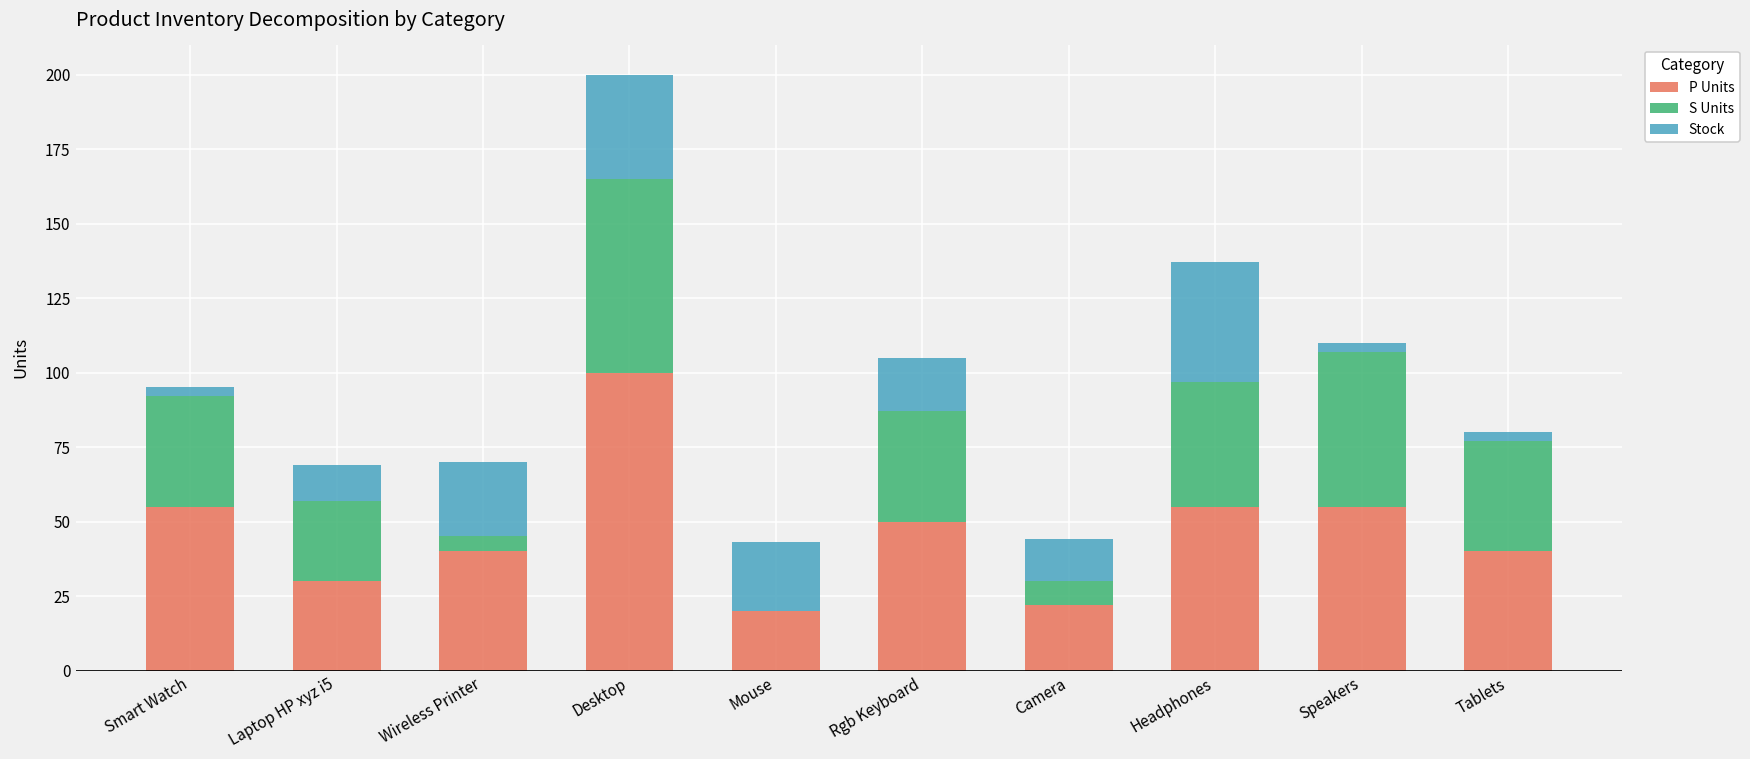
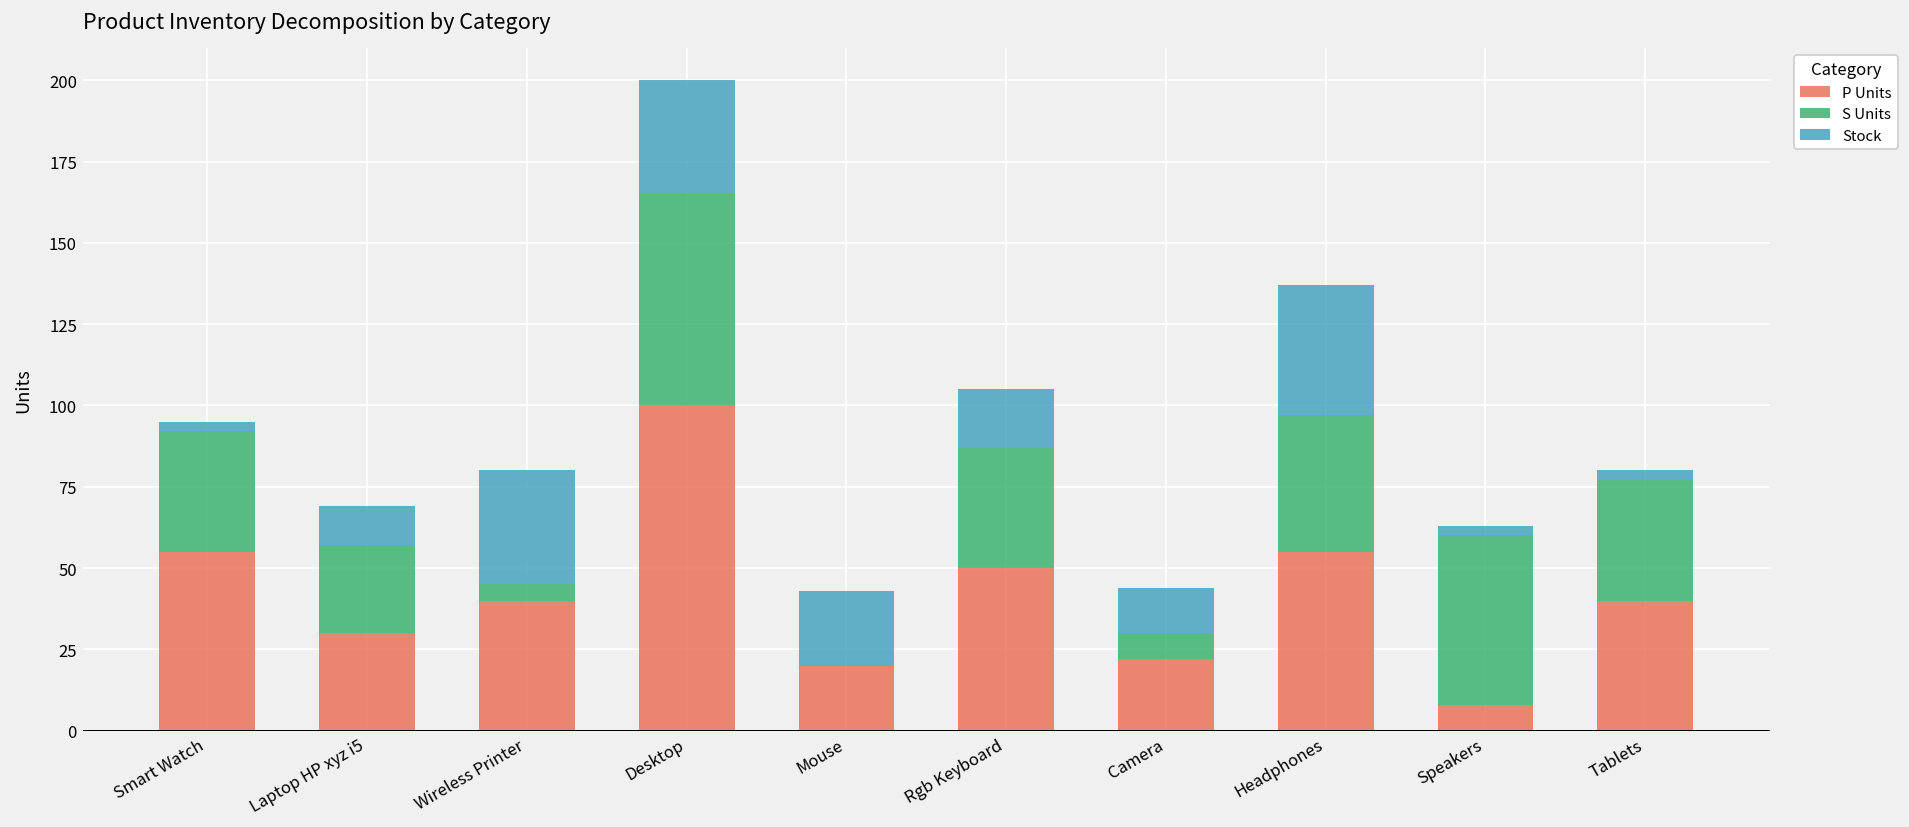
Stock, Wireless Printer: 25 -> 35
P Units, Speakers: 55 -> 8
